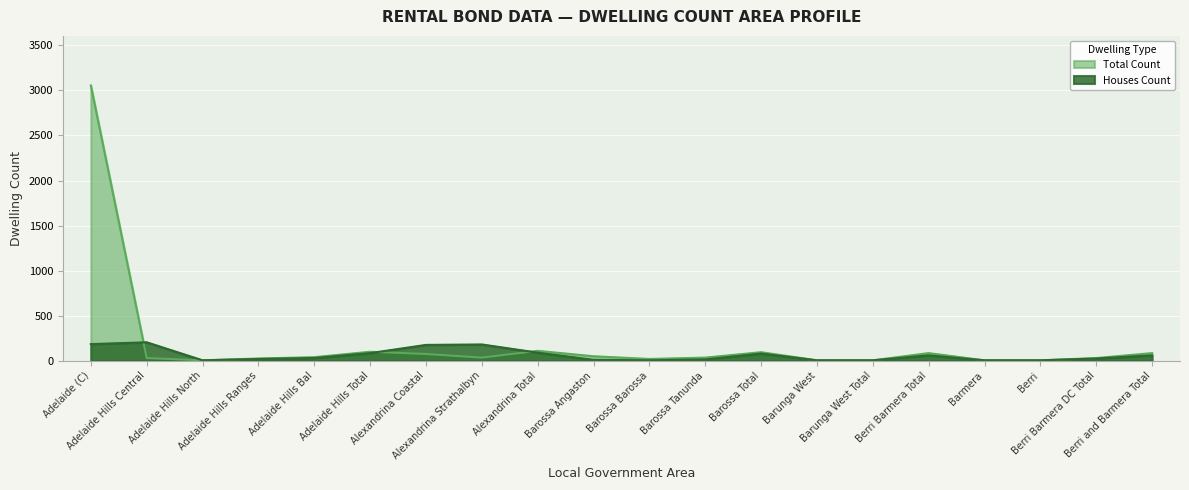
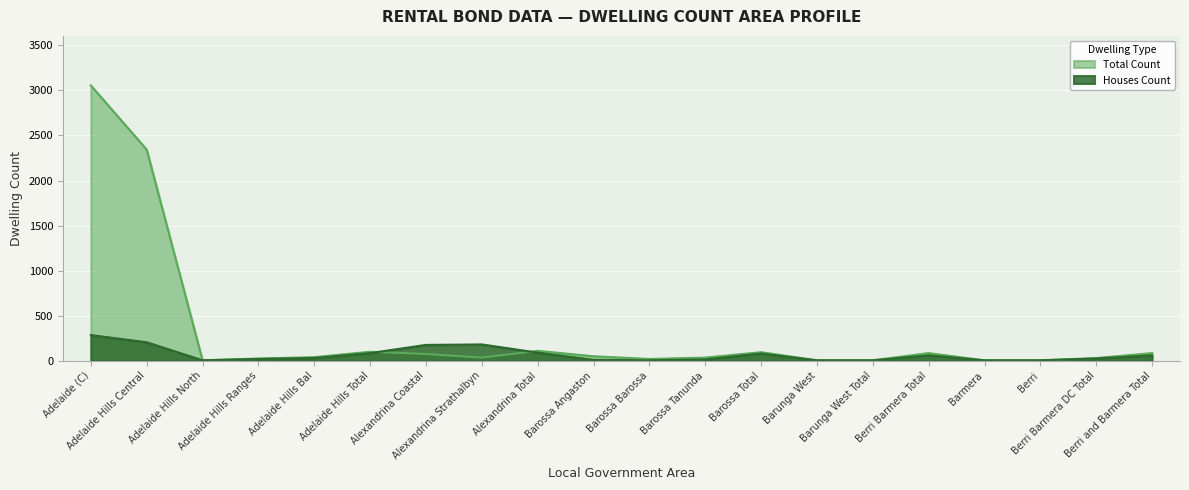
Houses Count, Adelaide (C): 200 -> 300
Total Count, Adelaide Hills Central: 0 -> 2300
